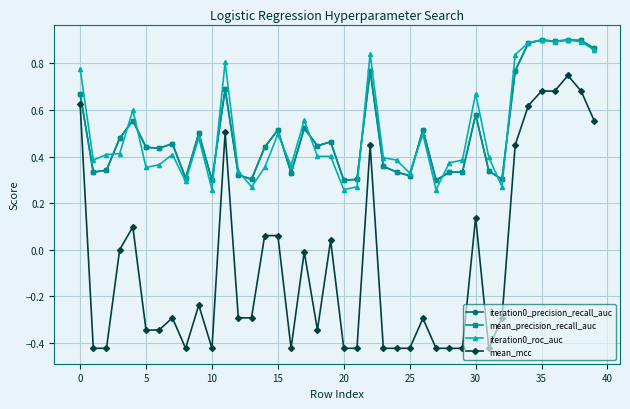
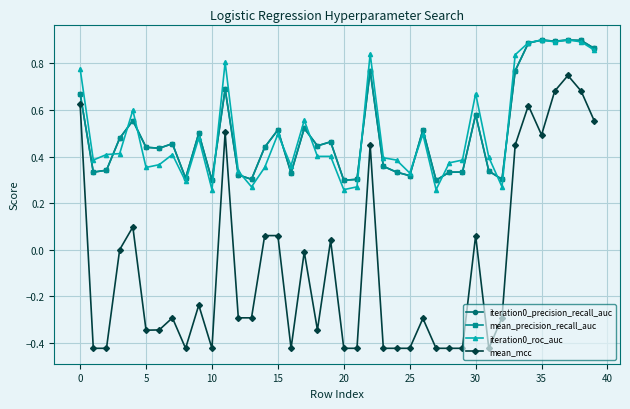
mean_mcc, 30: 0.14 -> 0.06
mean_mcc, 35: 0.68 -> 0.49
